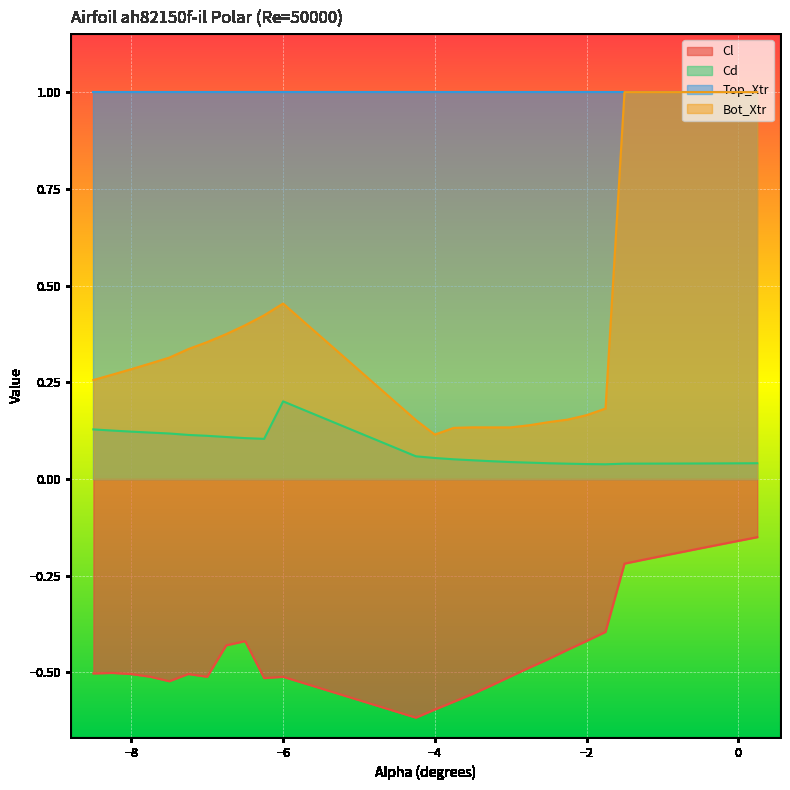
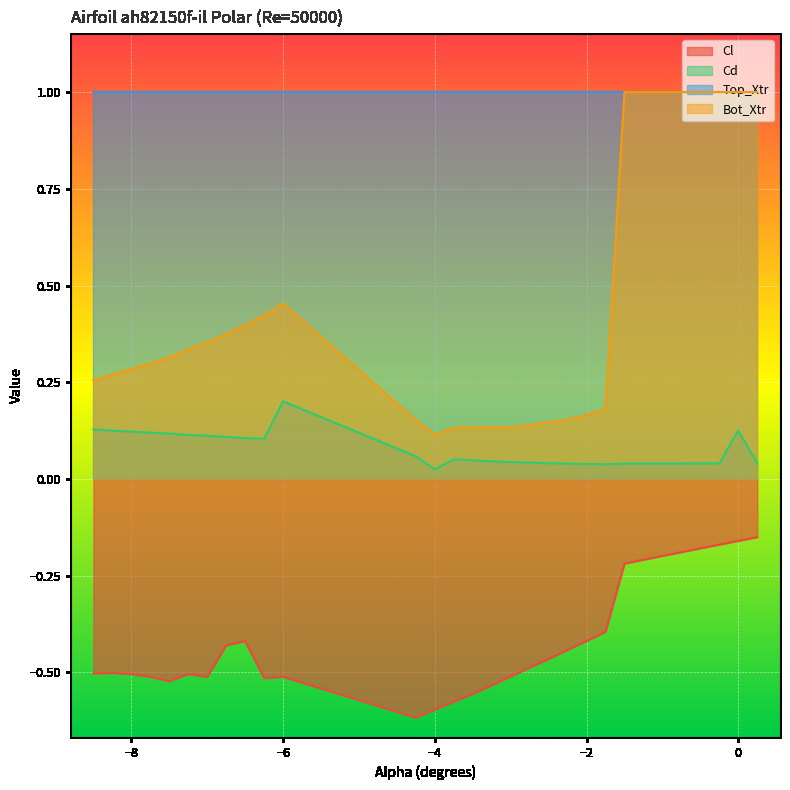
Cd, −4: 0.05 -> 0.02
Cd, 0: 0.04 -> 0.13
